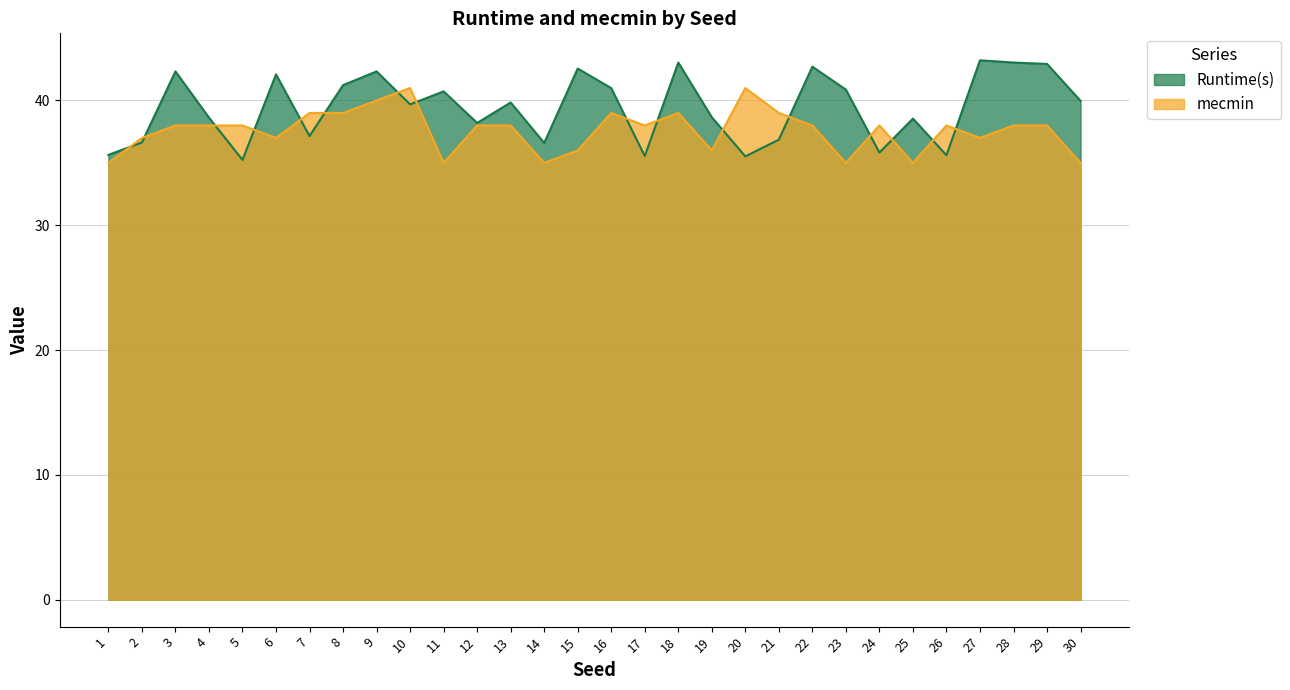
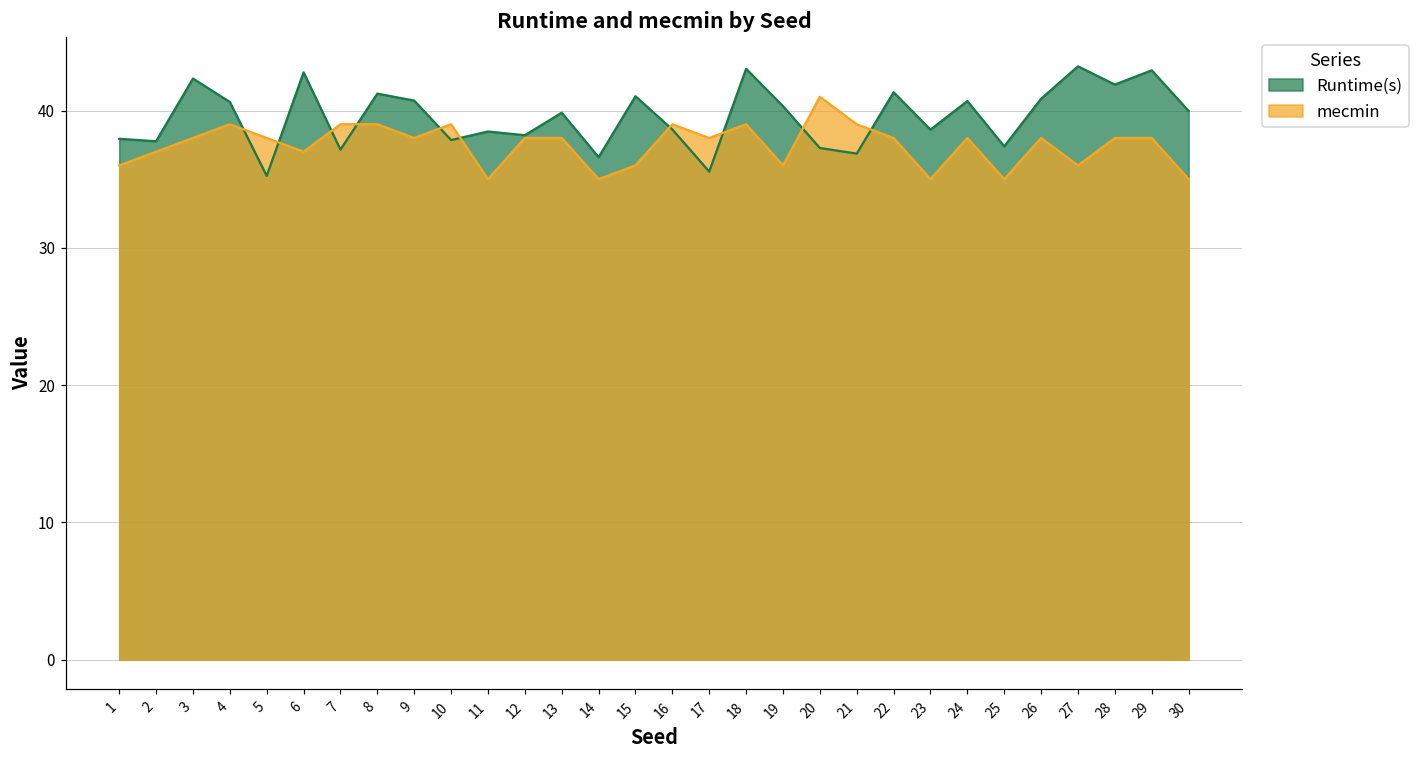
Runtime(s), 1: 35.6 -> 37.9
mecmin, 1: 35 -> 36
Runtime(s), 2: 36.6 -> 37.8
Runtime(s), 4: 38.6 -> 40.6
mecmin, 4: 38 -> 39
Runtime(s), 6: 42.1 -> 42.8
Runtime(s), 9: 42.3 -> 40.7
mecmin, 9: 40 -> 38
Runtime(s), 10: 39.7 -> 37.9
mecmin, 10: 41 -> 39
Runtime(s), 11: 40.7 -> 38.5
Runtime(s), 15: 42.6 -> 41.0
Runtime(s), 16: 41.0 -> 38.6
Runtime(s), 19: 38.7 -> 40.3
Runtime(s), 20: 35.5 -> 37.3
Runtime(s), 22: 42.7 -> 41.3
Runtime(s), 23: 40.9 -> 38.6
Runtime(s), 24: 35.8 -> 40.7
Runtime(s), 25: 38.6 -> 37.4
Runtime(s), 26: 35.6 -> 40.9
mecmin, 27: 37 -> 36
Runtime(s), 28: 43.0 -> 41.9
